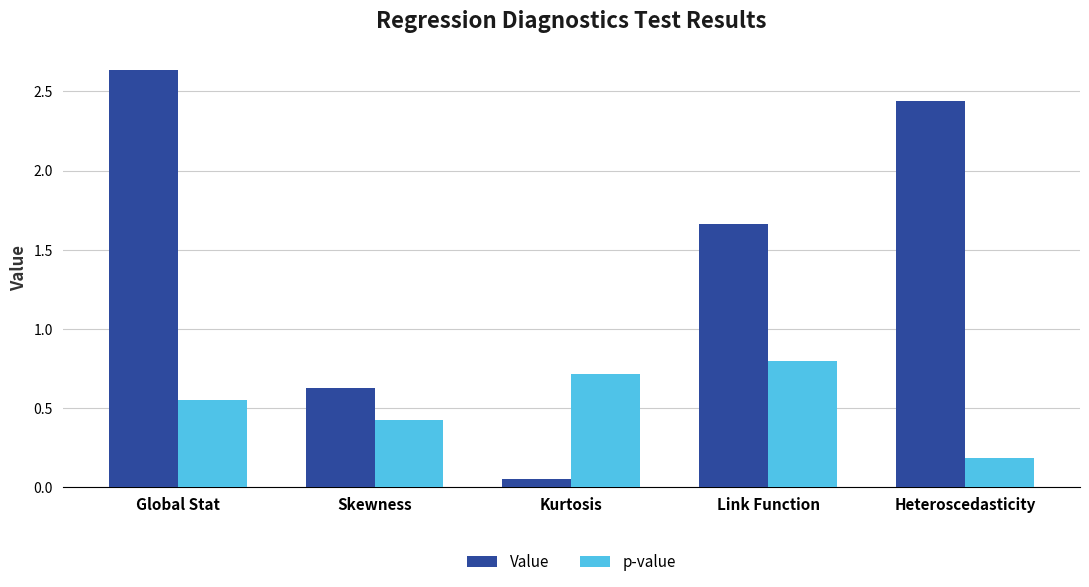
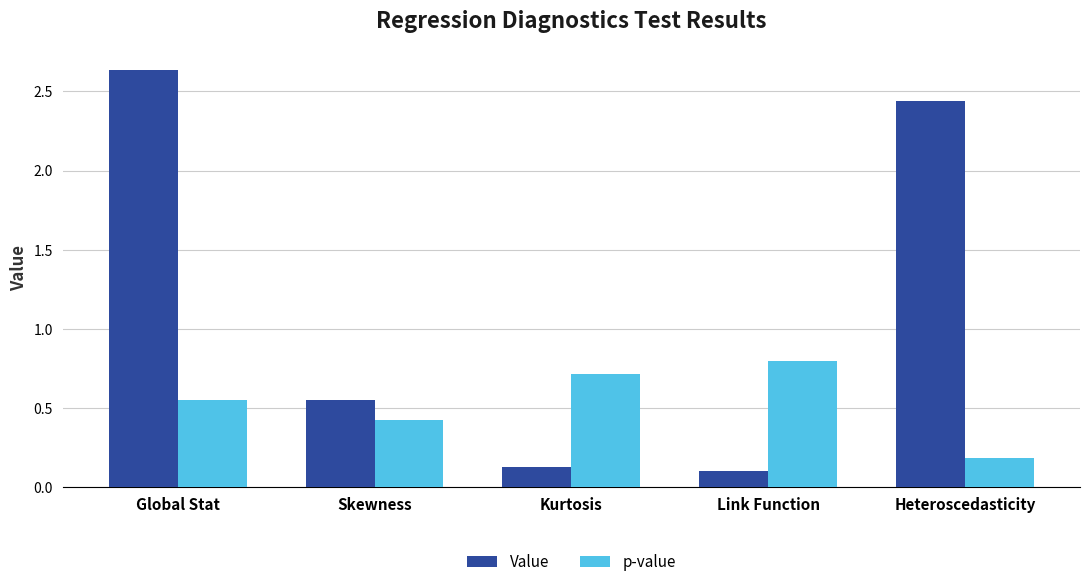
Value, Skewness: 0.63 -> 0.55
Value, Kurtosis: 0.05 -> 0.13
Value, Link Function: 1.66 -> 0.10
